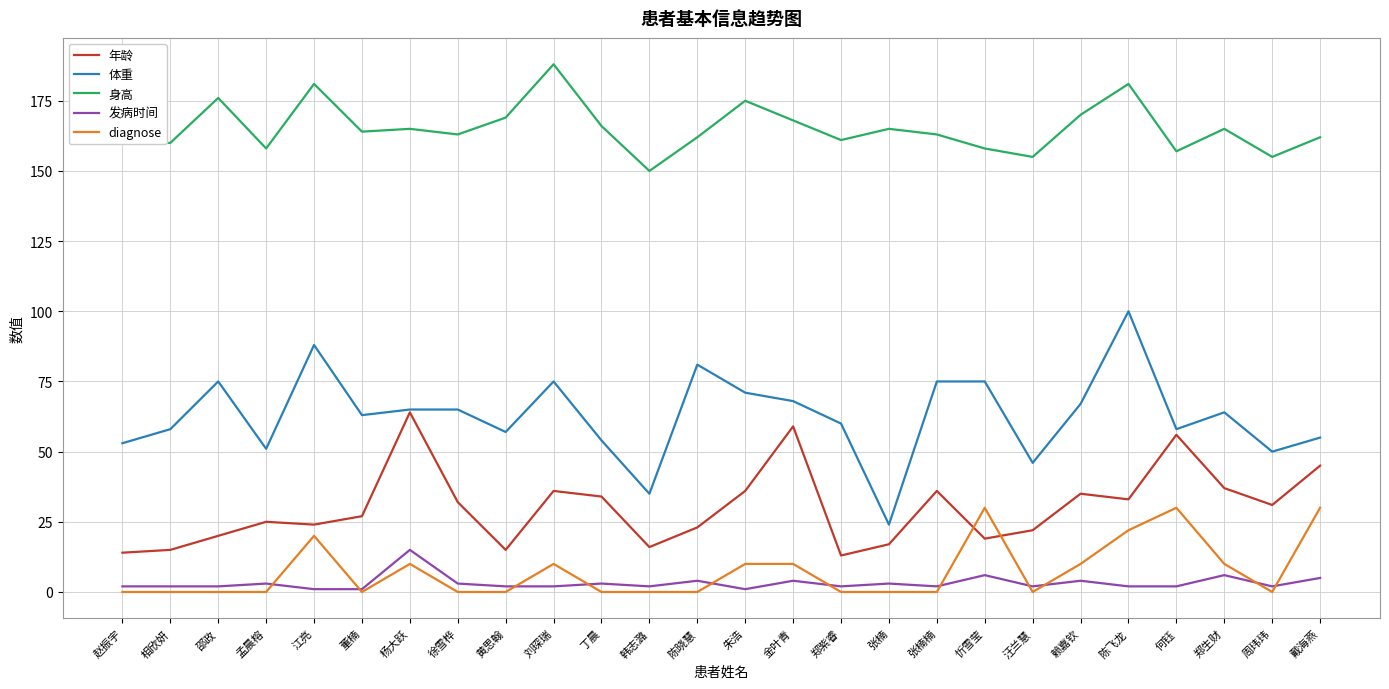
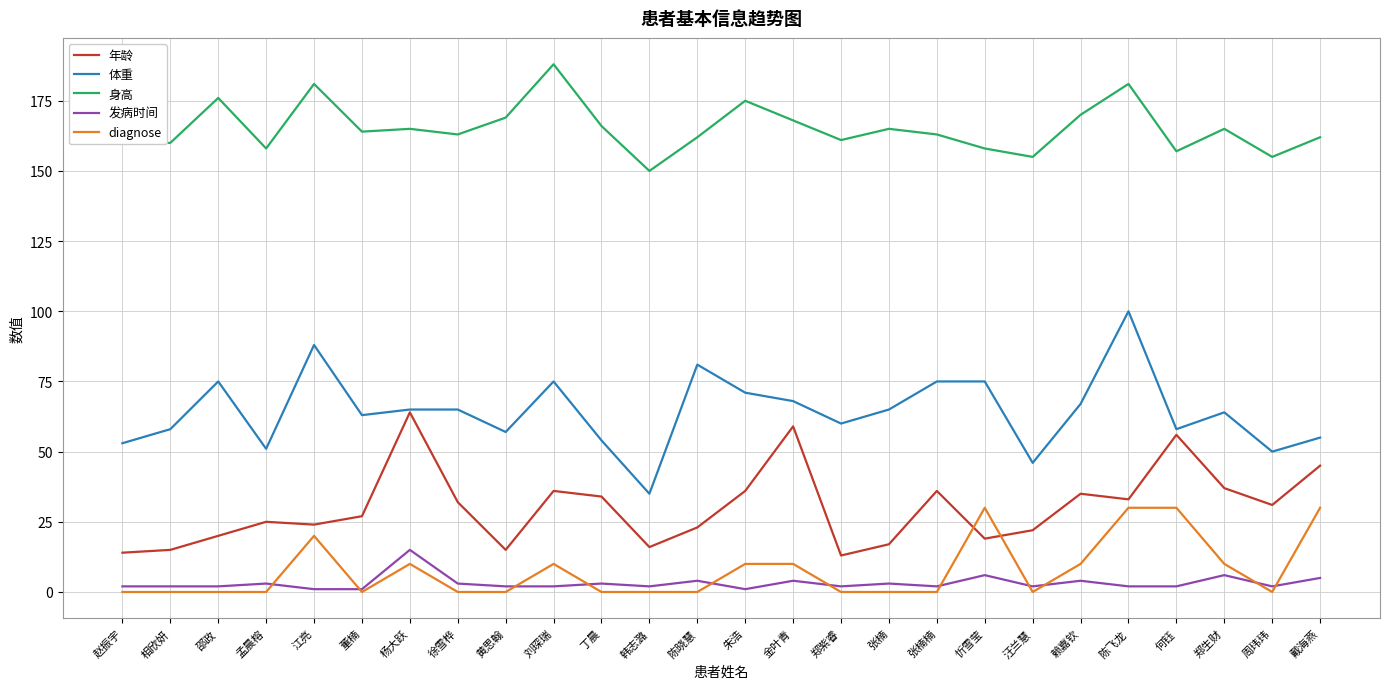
体重, 张楠: 24 -> 65
diagnose, 陈飞龙: 22 -> 30
